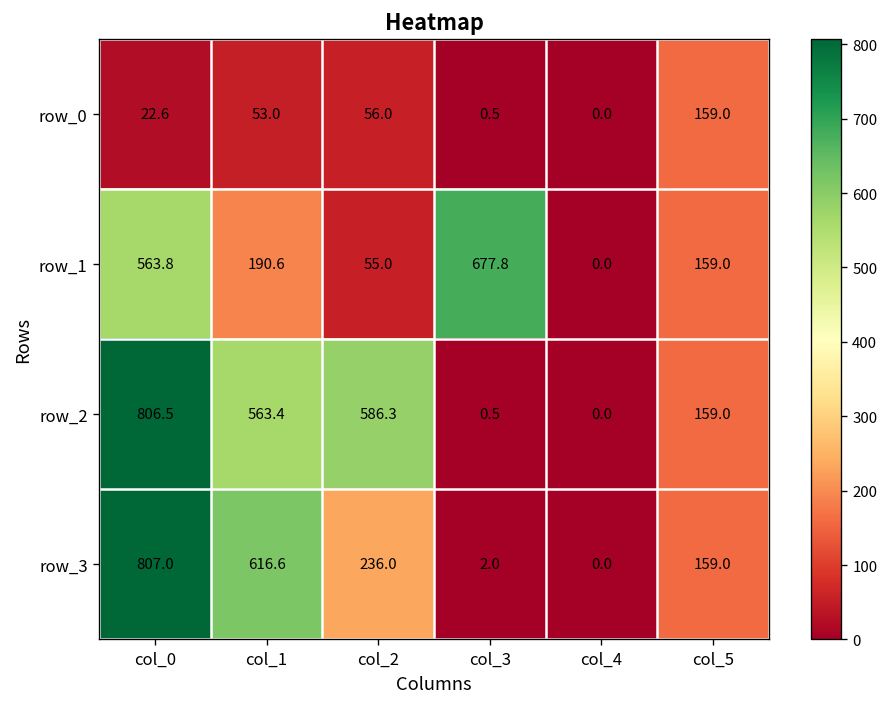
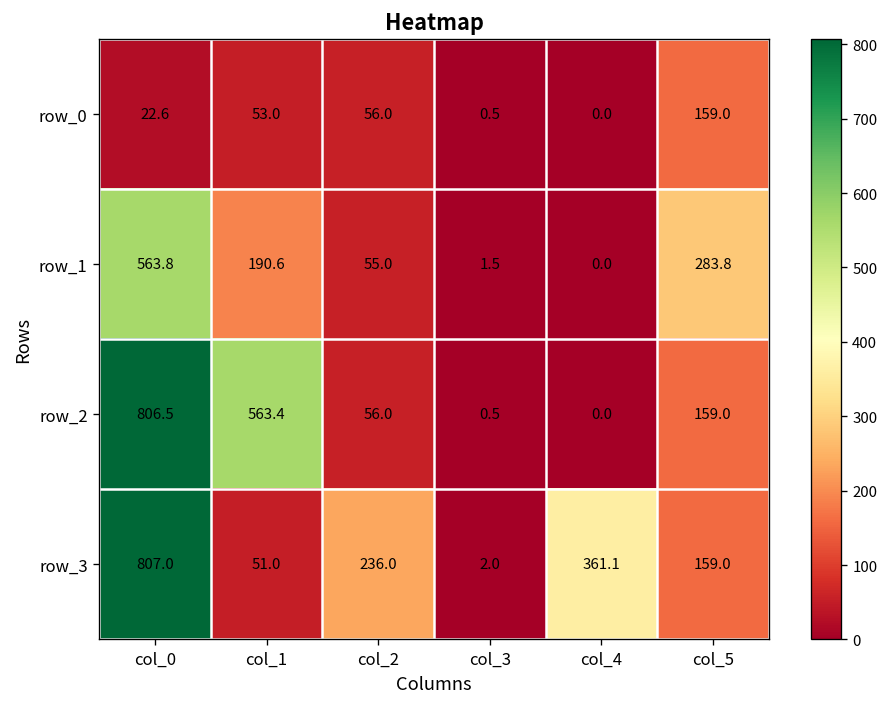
row_1, col_3: 677.8 -> 1.5
row_1, col_5: 159.0 -> 283.8
row_2, col_2: 586.3 -> 56.0
row_3, col_1: 616.6 -> 51.0
row_3, col_4: 0.0 -> 361.1
